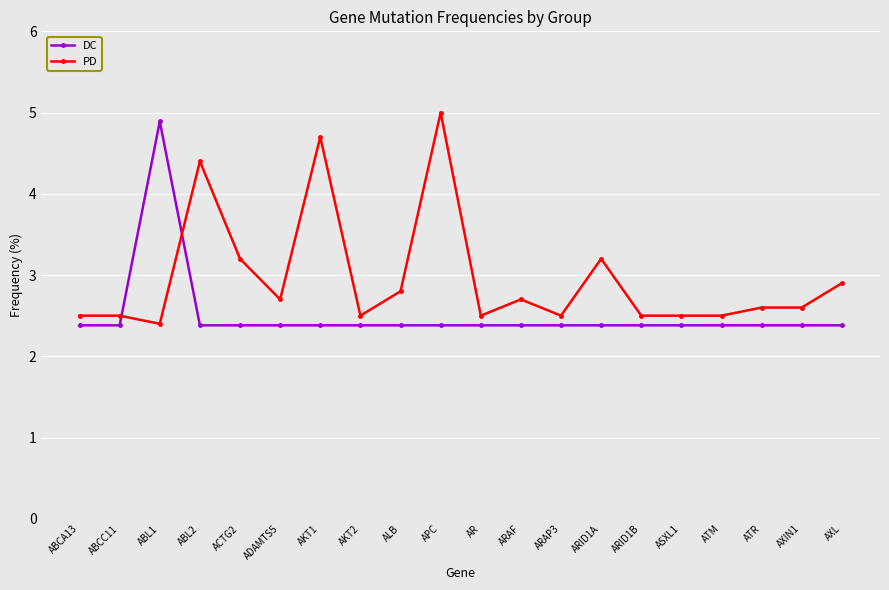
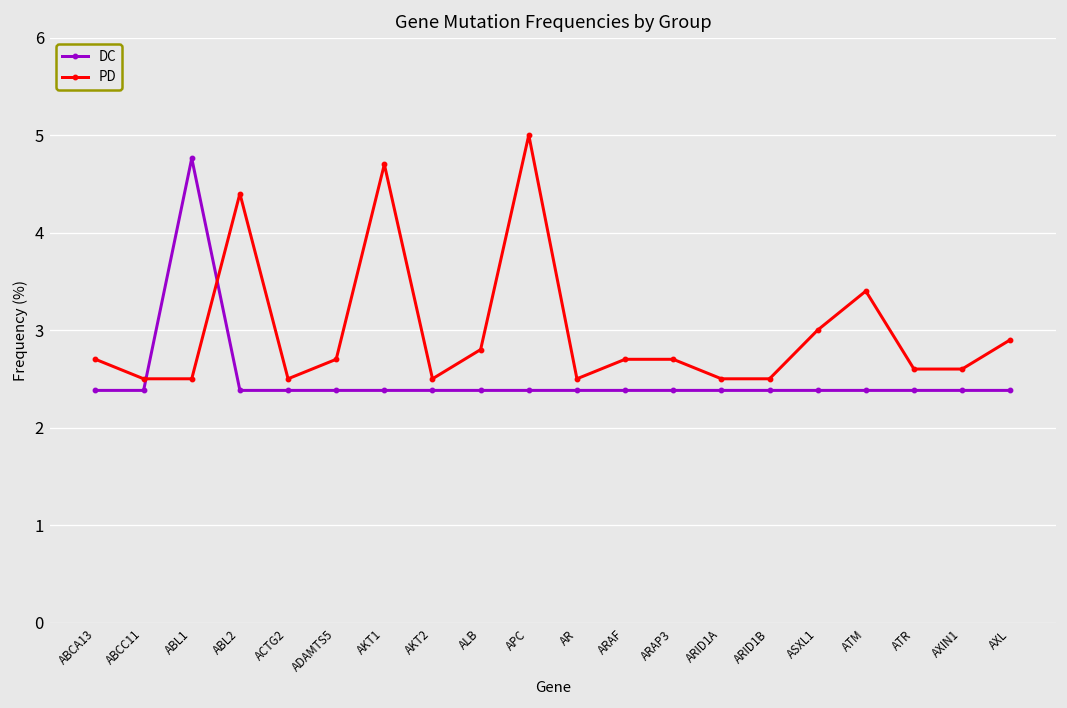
PD, ABCA13: 2.5 -> 2.7
DC, ABL1: 4.9 -> 4.8
PD, ABL1: 2.4 -> 2.5
PD, ACTG2: 3.2 -> 2.5
PD, ARAP3: 2.5 -> 2.7
PD, ARID1A: 3.2 -> 2.5
PD, ASXL1: 2.5 -> 3.0
PD, ATM: 2.5 -> 3.4
